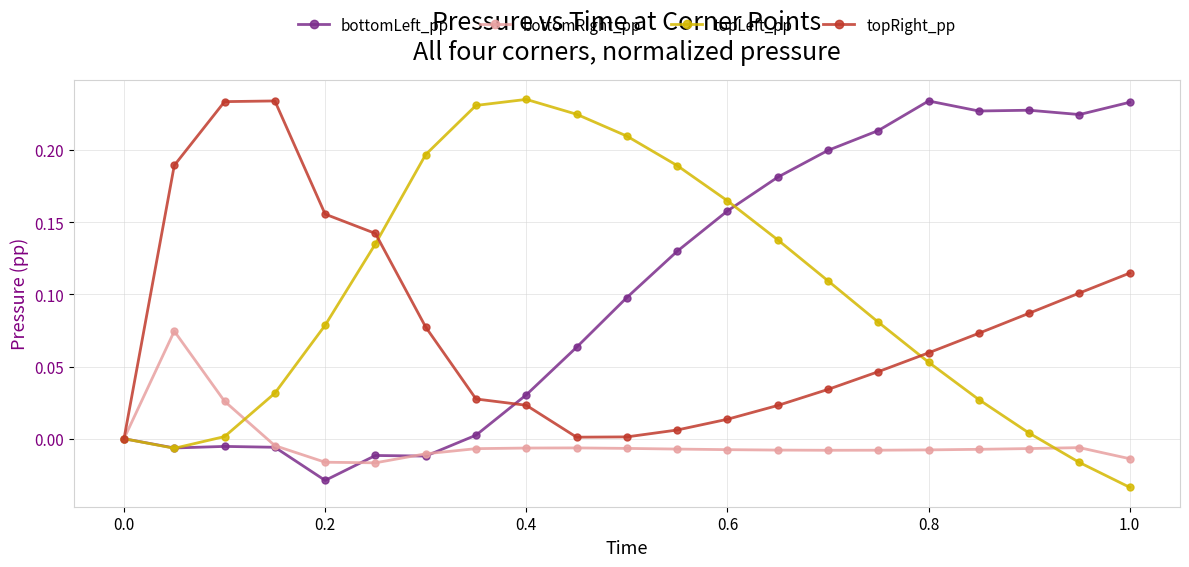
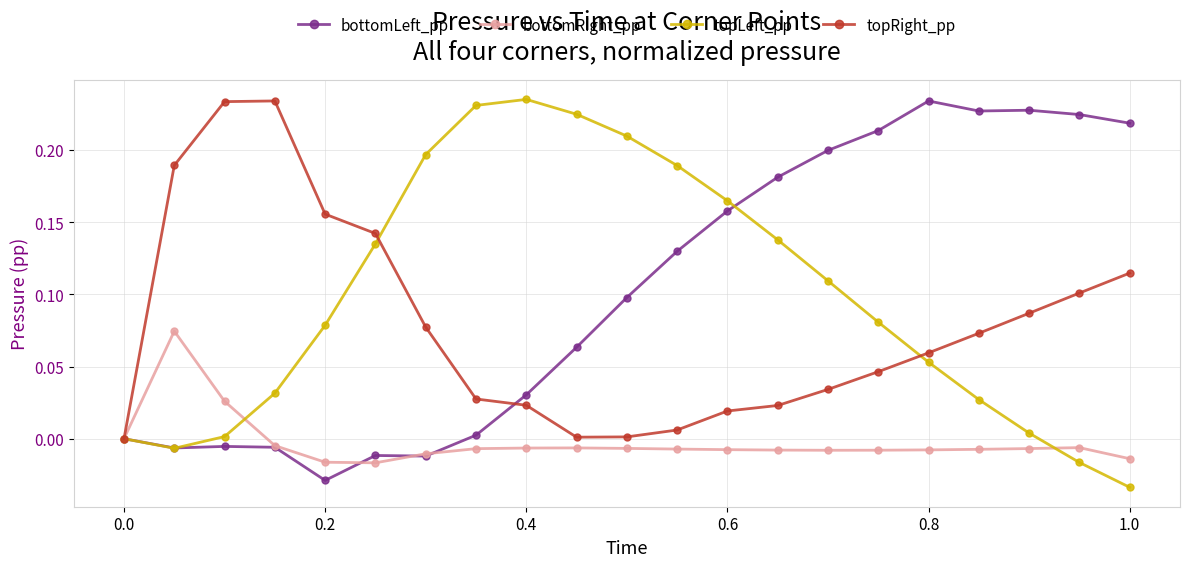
topRight_pp, 0.6: 0.013 -> 0.019
bottomLeft_pp, 1.0: 0.233 -> 0.219
